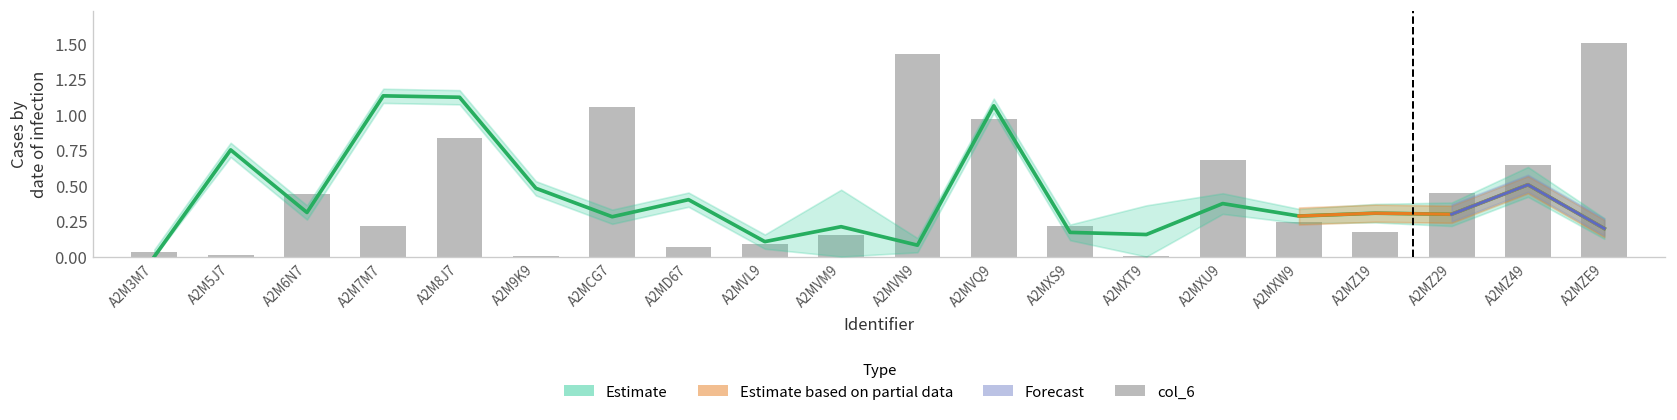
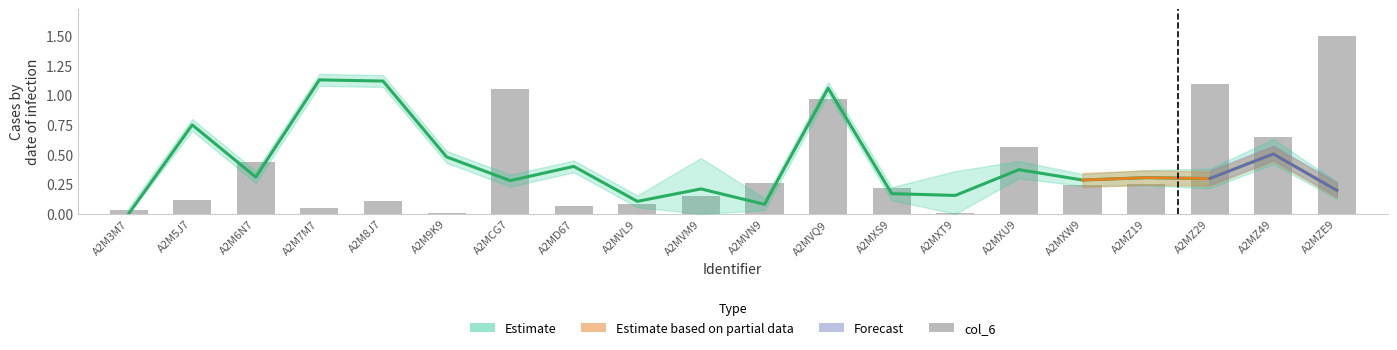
col_6, A2M5J7: 0.01 -> 0.12
col_6, A2M7M7: 0.21 -> 0.05
col_6, A2M8J7: 0.83 -> 0.11
col_6, A2MVN9: 1.42 -> 0.26
col_6, A2MXU9: 0.68 -> 0.57
col_6, A2MZ19: 0.18 -> 0.25
col_6, A2MZ29: 0.45 -> 1.09
